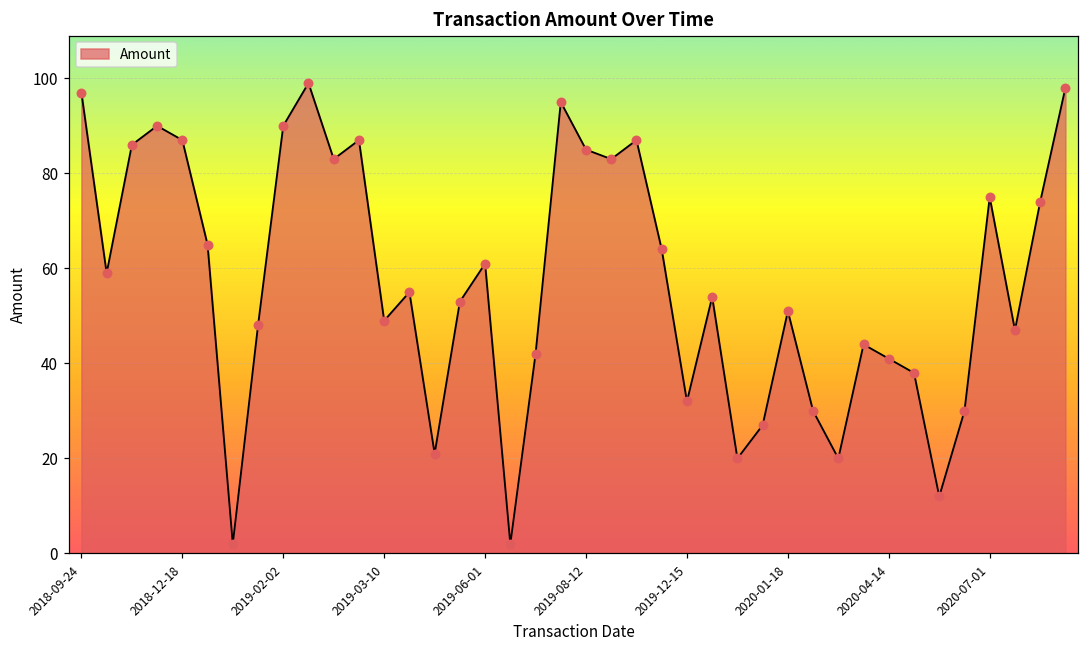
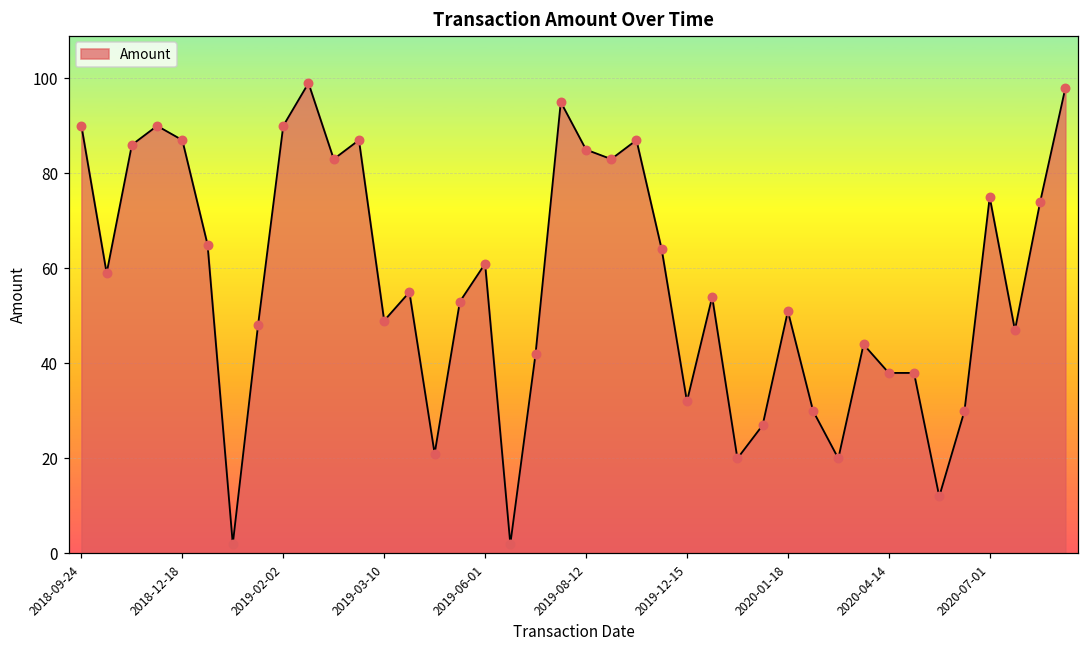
2018-09-24: 97 -> 90
2020-04-14: 41 -> 38
